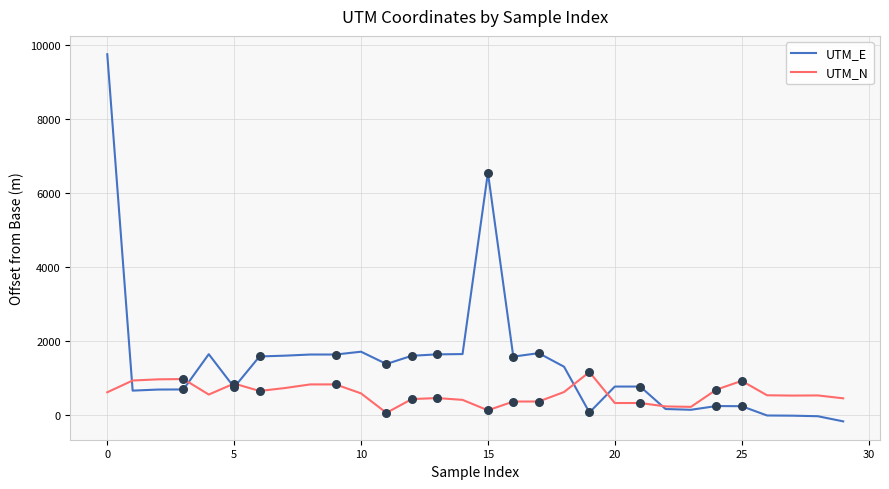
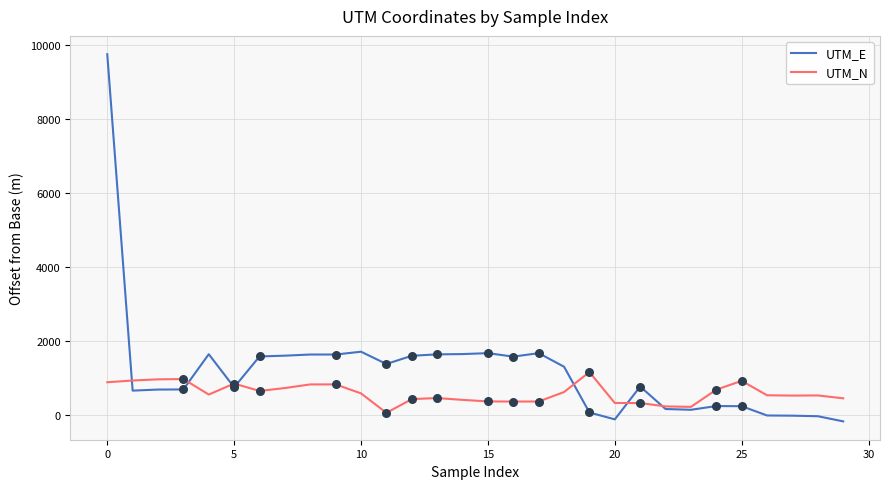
UTM_N, 0: 600 -> 900
UTM_E, 15: 6500 -> 1700
UTM_N, 15: 100 -> 400
UTM_E, 20: 800 -> -100
